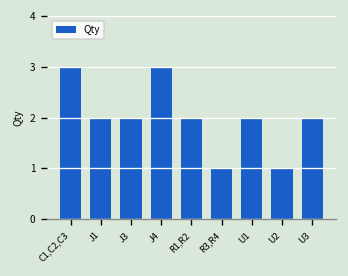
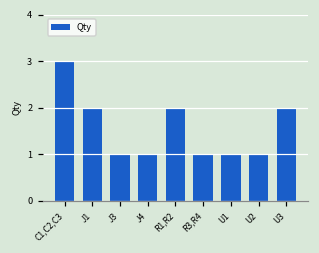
J3: 2 -> 1
J4: 3 -> 1
U1: 2 -> 1
